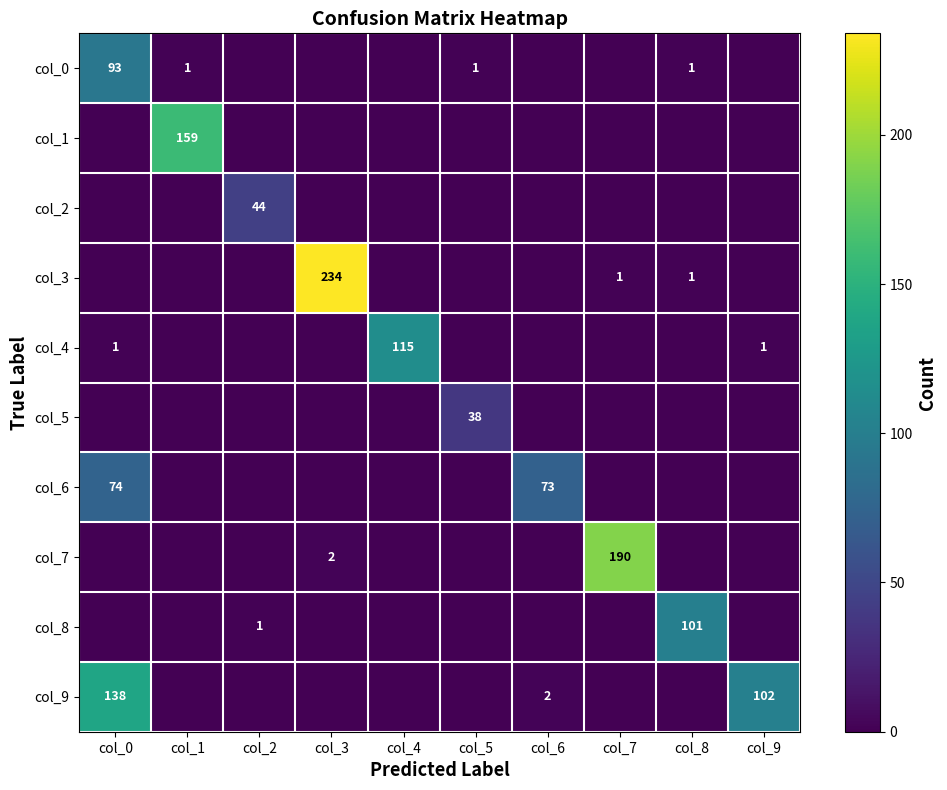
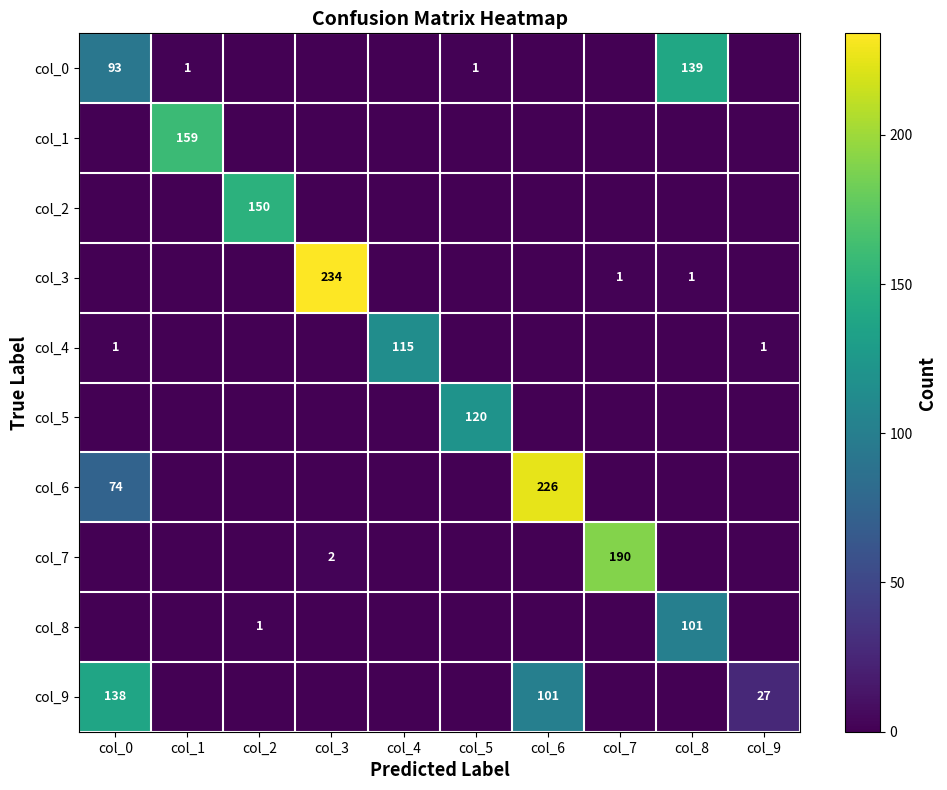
col_0, col_8: 1 -> 139
col_2, col_2: 44 -> 150
col_5, col_5: 38 -> 120
col_6, col_6: 73 -> 226
col_9, col_6: 2 -> 101
col_9, col_9: 102 -> 27
